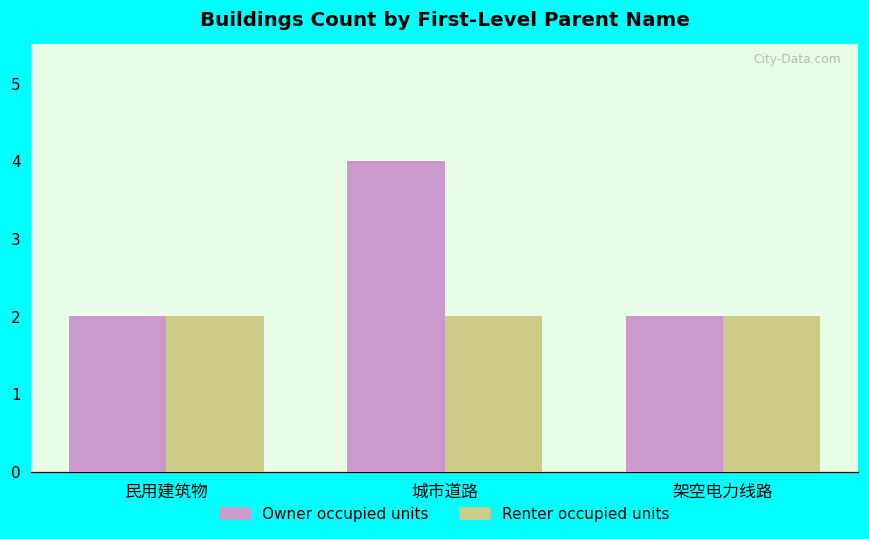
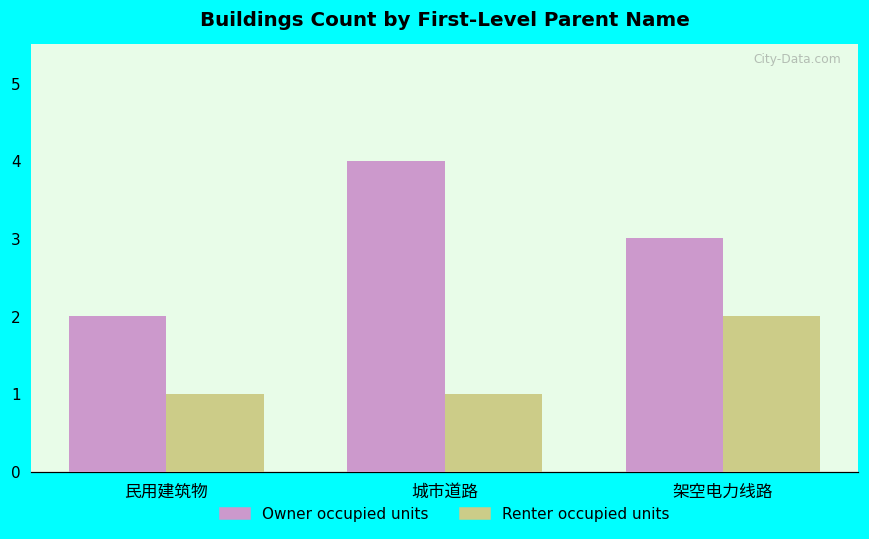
Renter occupied units, 民用建筑物: 2 -> 1
Renter occupied units, 城市道路: 2 -> 1
Owner occupied units, 架空电力线路: 2 -> 3
